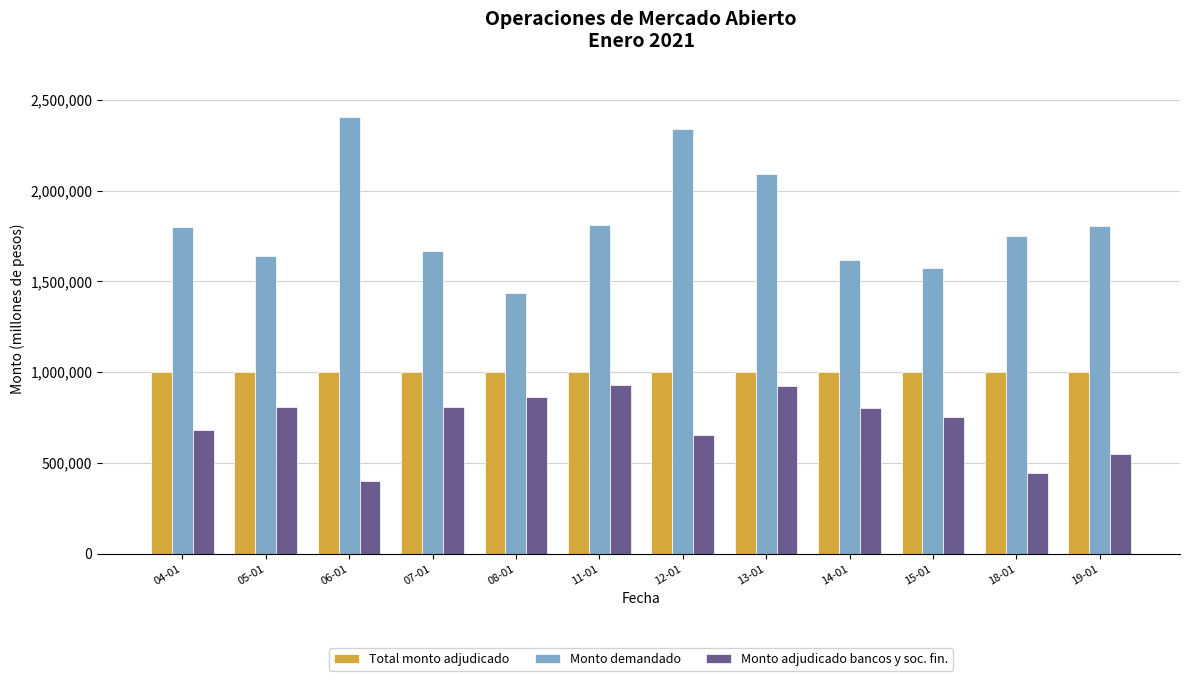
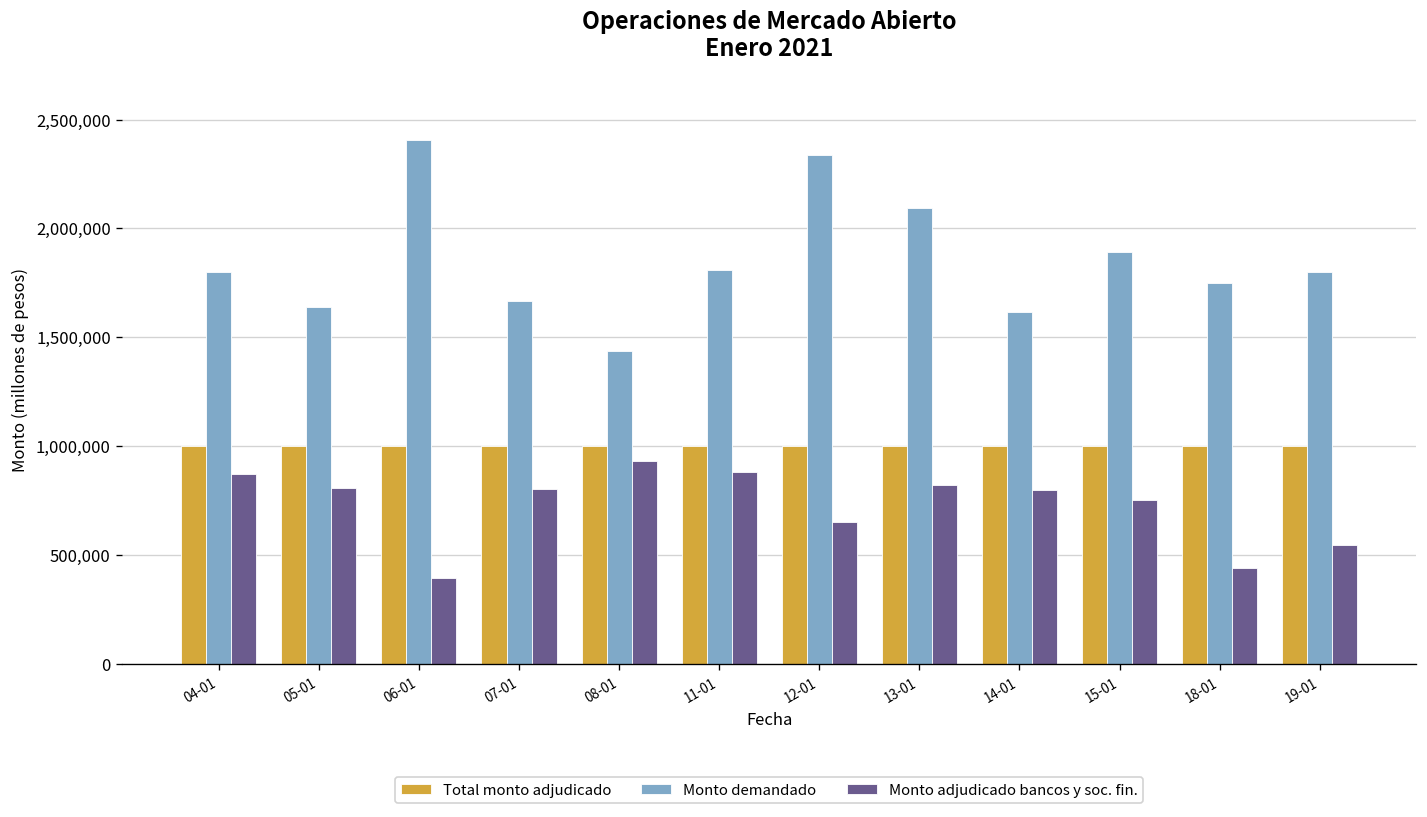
Monto adjudicado bancos y soc. fin., 04-01: 680,000 -> 870,000
Monto adjudicado bancos y soc. fin., 08-01: 870,000 -> 930,000
Monto adjudicado bancos y soc. fin., 11-01: 930,000 -> 880,000
Monto adjudicado bancos y soc. fin., 13-01: 920,000 -> 820,000
Monto demandado, 15-01: 1,580,000 -> 1,890,000
